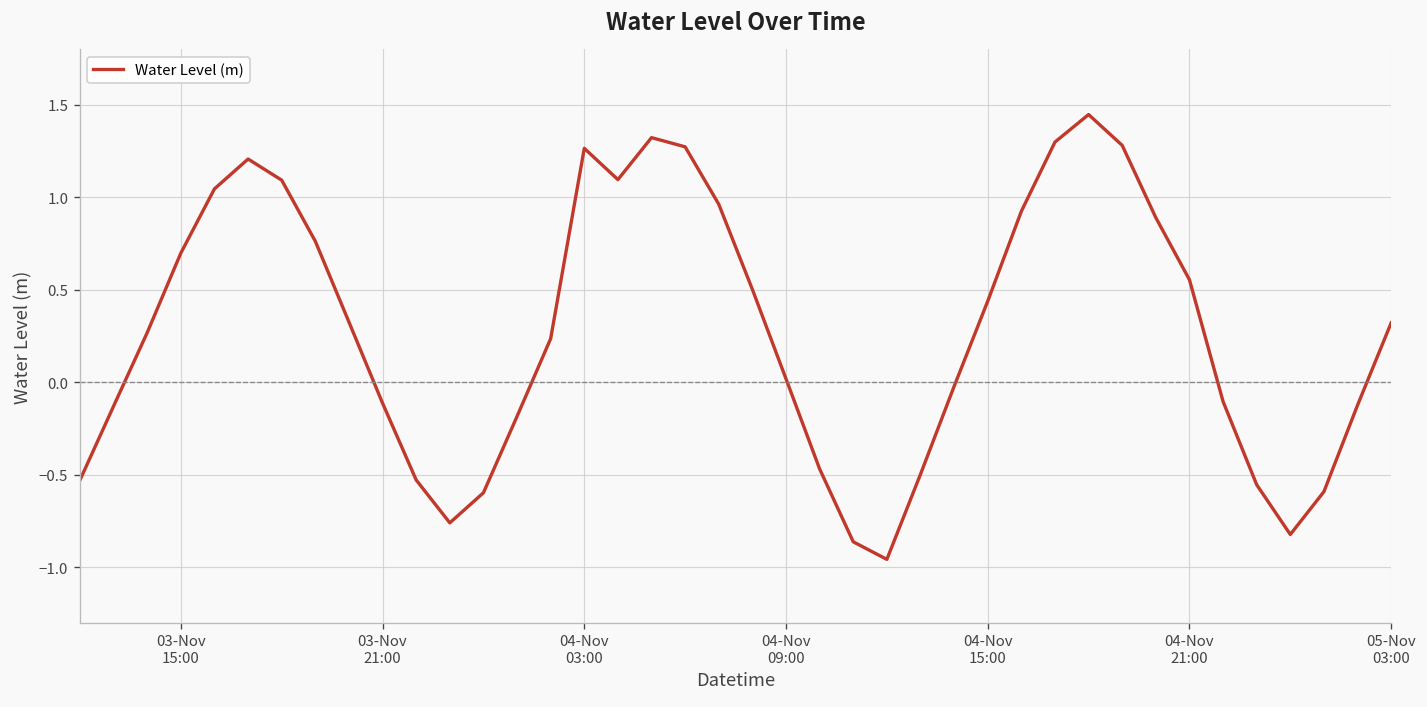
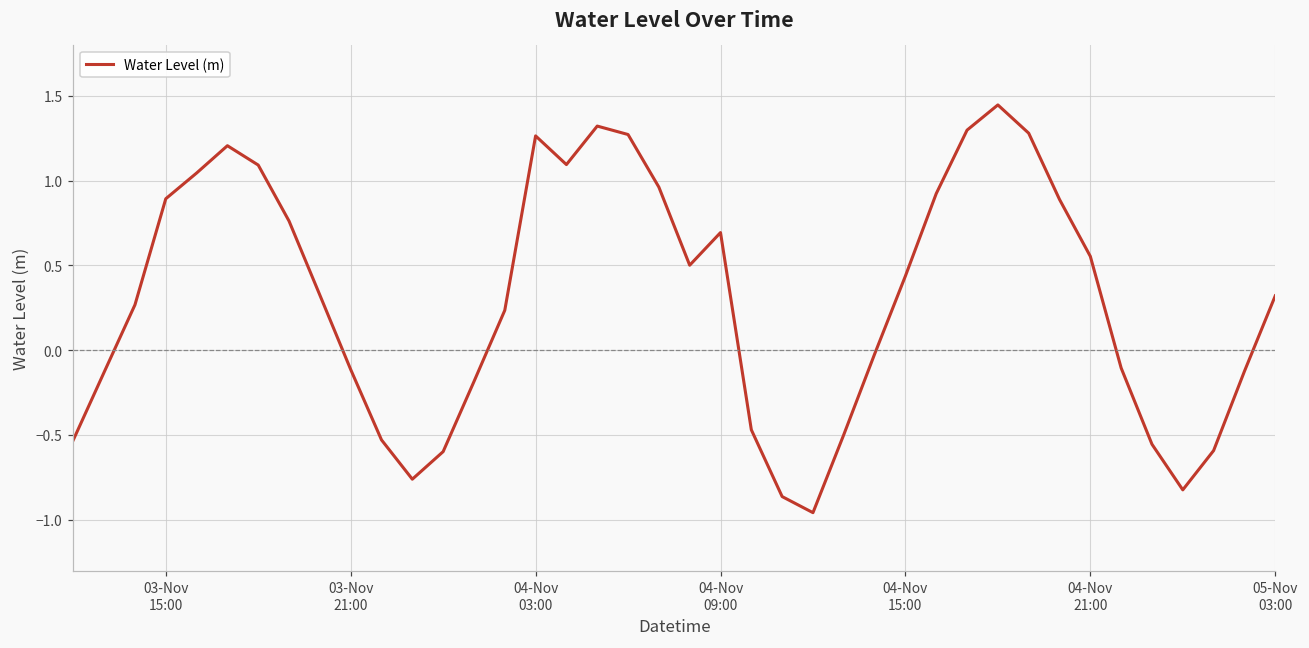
03-Nov 15:00: 0.70 -> 0.89
04-Nov 09:00: 0.02 -> 0.69
